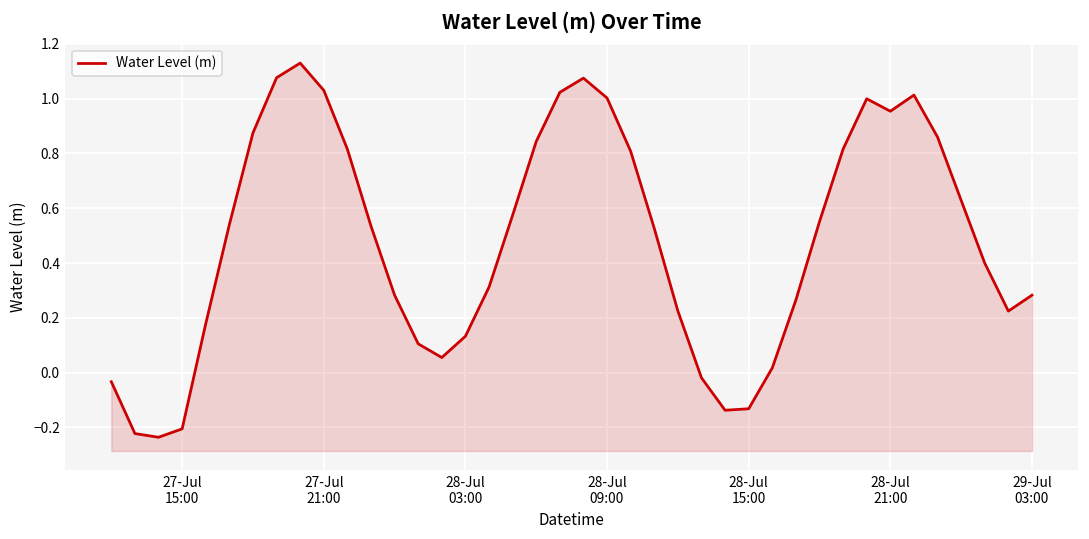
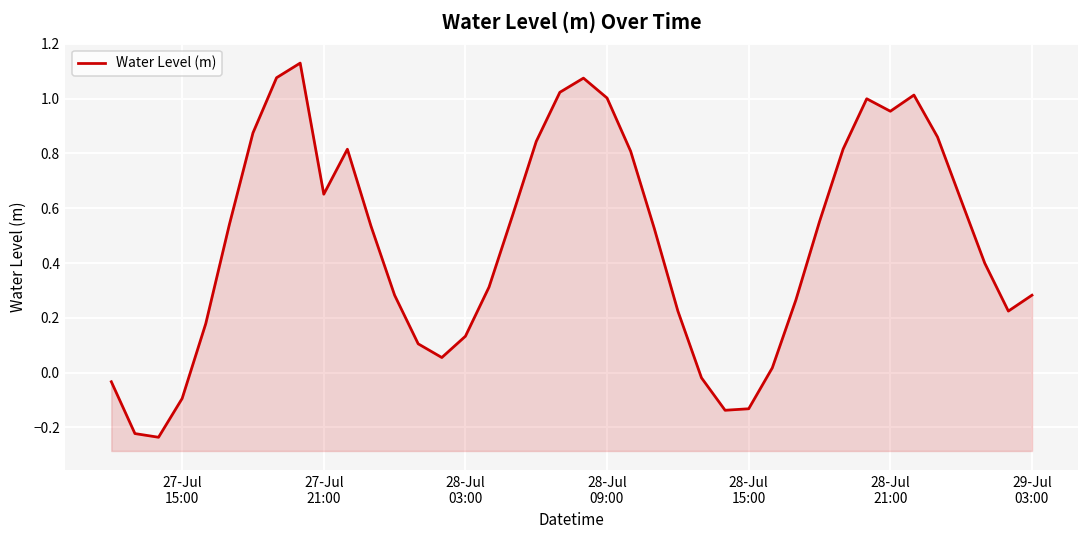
27-Jul 15:00: -0.21 -> -0.09
27-Jul 21:00: 1.03 -> 0.65
